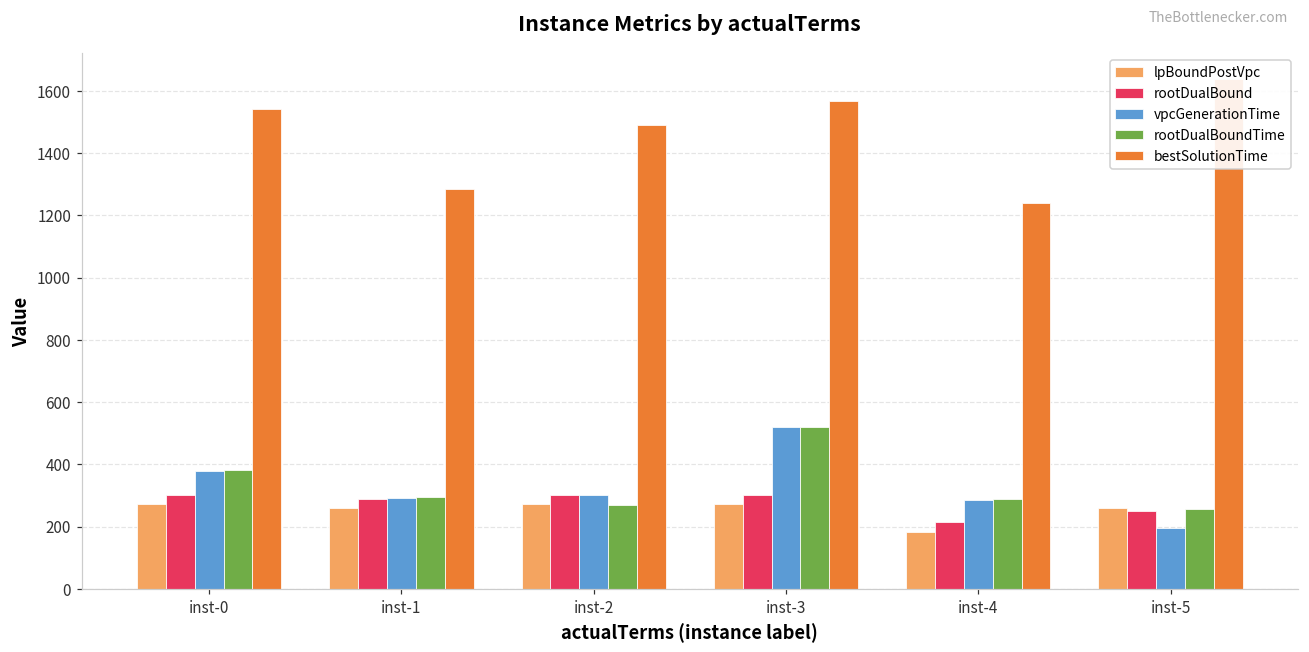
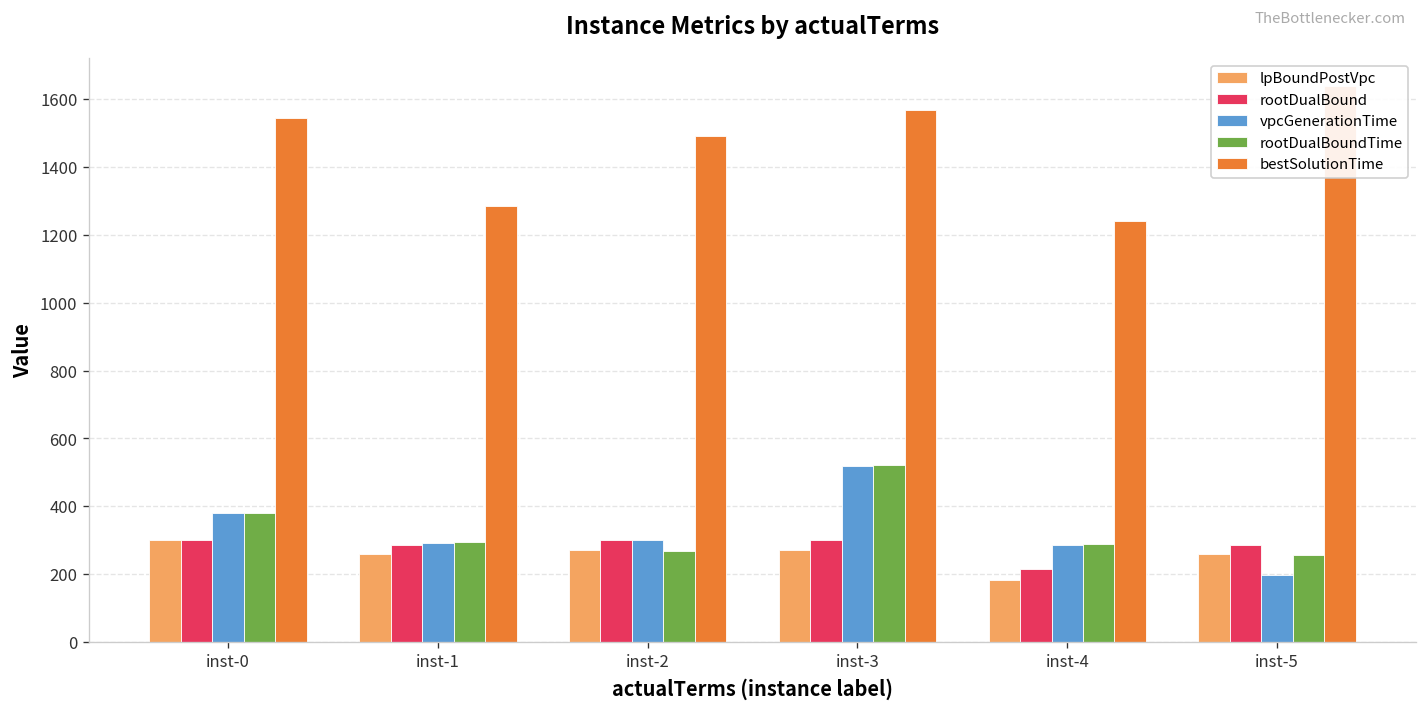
lpBoundPostVpc, inst-0: 270 -> 300
rootDualBound, inst-5: 250 -> 290
